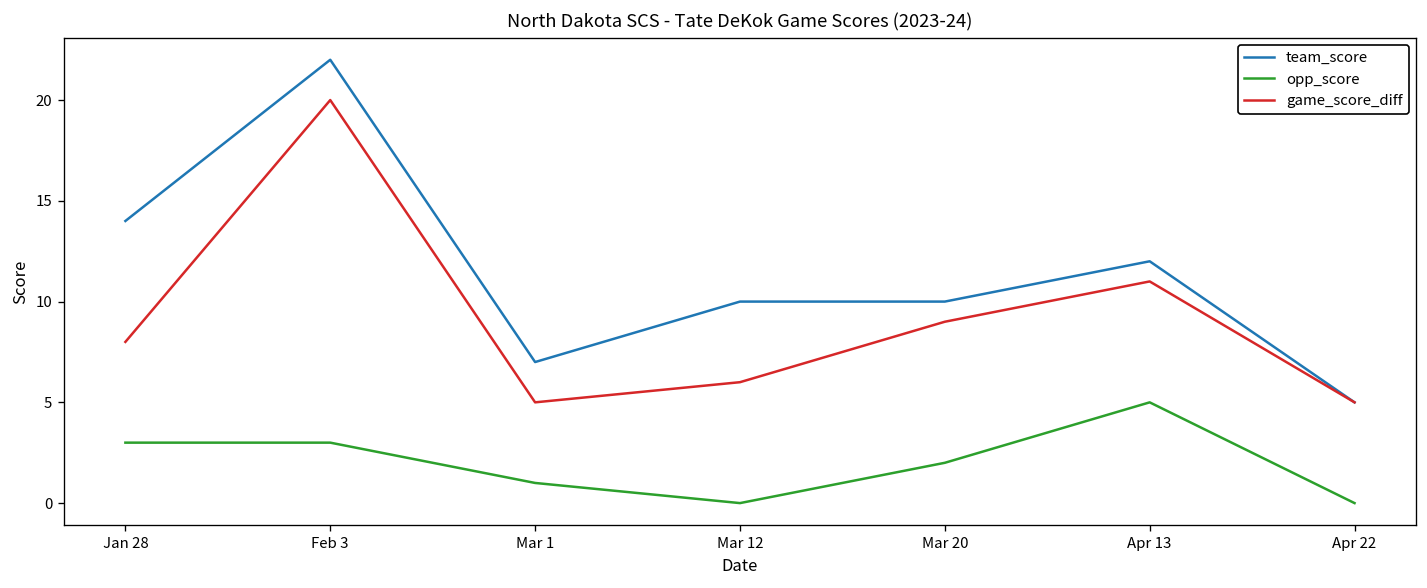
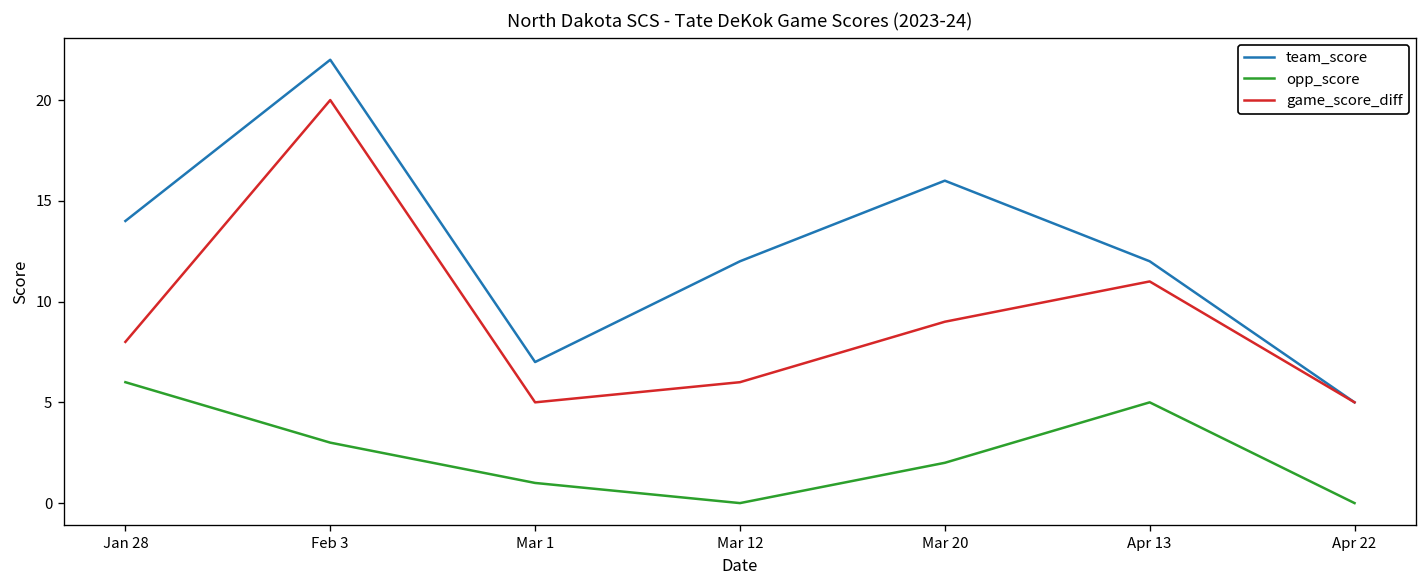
opp_score, Jan 28: 3 -> 6
team_score, Mar 12: 10 -> 12
team_score, Mar 20: 10 -> 16
